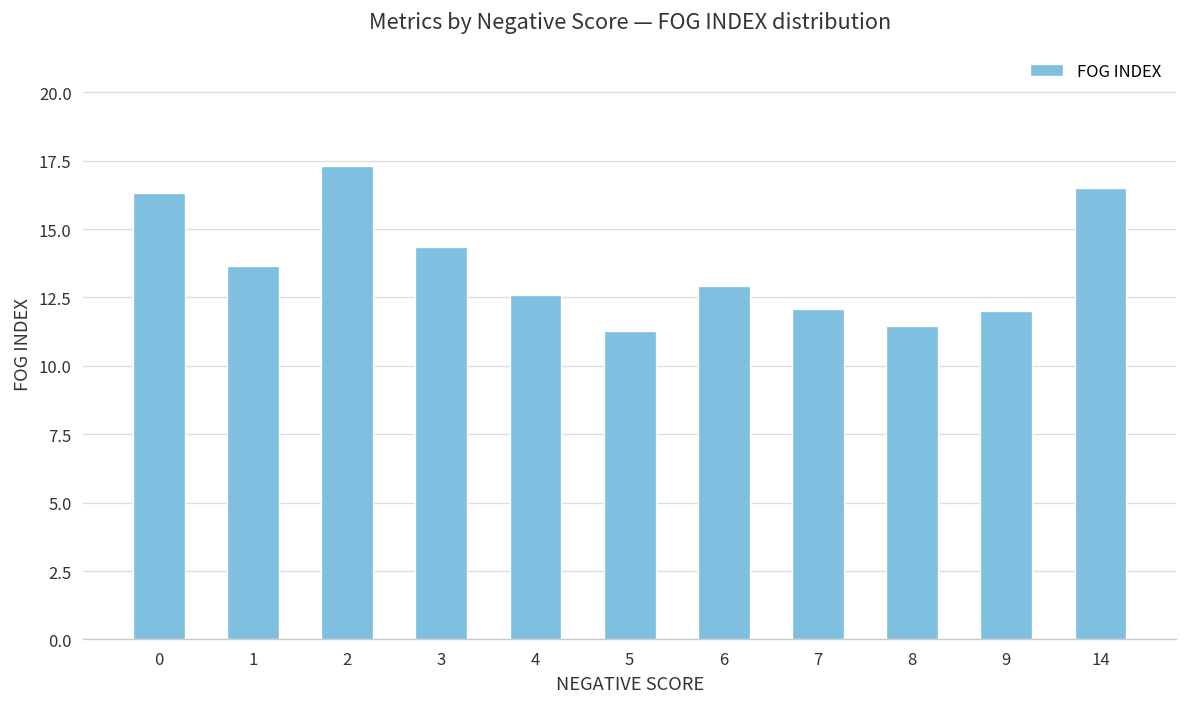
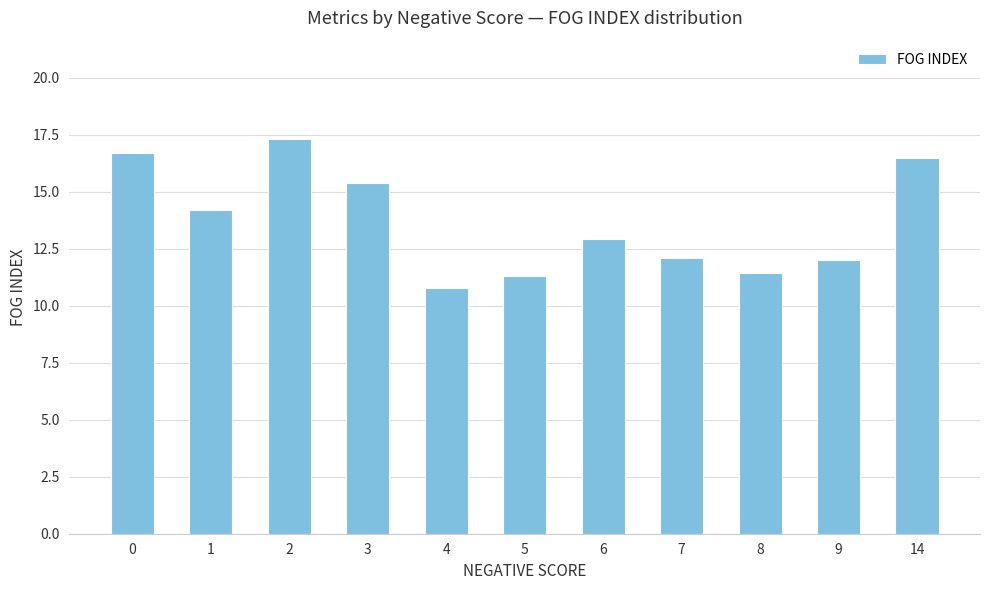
0: 16.3 -> 16.7
1: 13.7 -> 14.2
3: 14.4 -> 15.4
4: 12.6 -> 10.8
